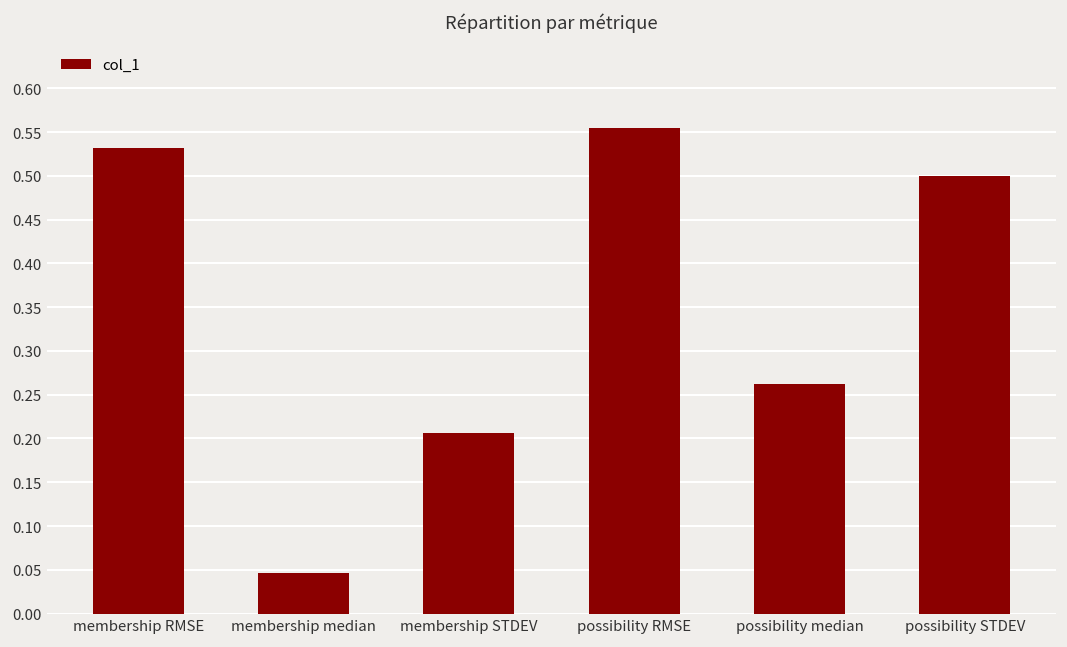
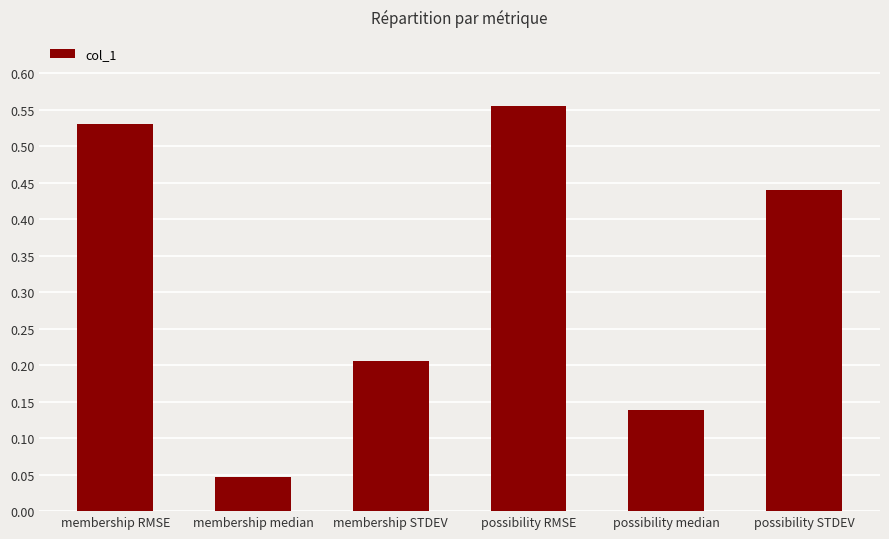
possibility median: 0.26 -> 0.14
possibility STDEV: 0.50 -> 0.44
